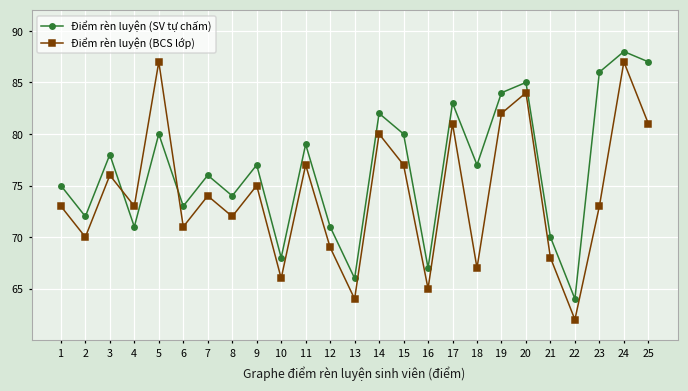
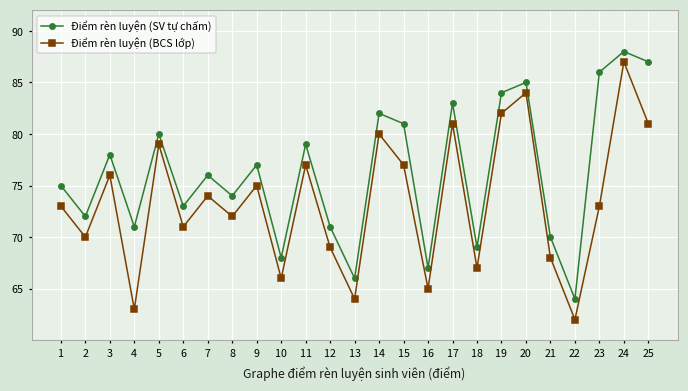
Điểm rèn luyện (BCS lớp), 4: 73 -> 63
Điểm rèn luyện (BCS lớp), 5: 87 -> 79
Điểm rèn luyện (SV tự chấm), 15: 80 -> 81
Điểm rèn luyện (SV tự chấm), 18: 77 -> 69
